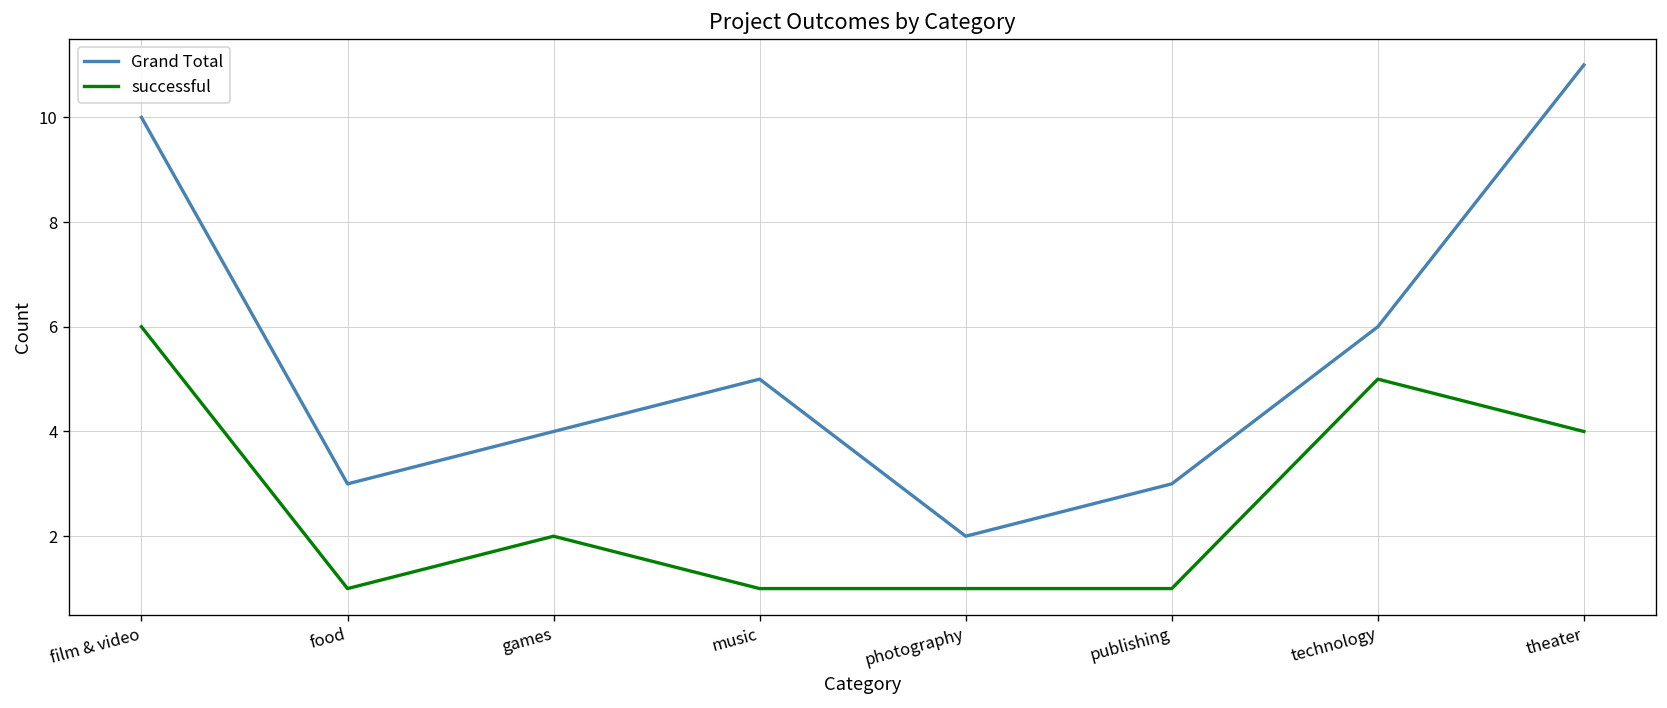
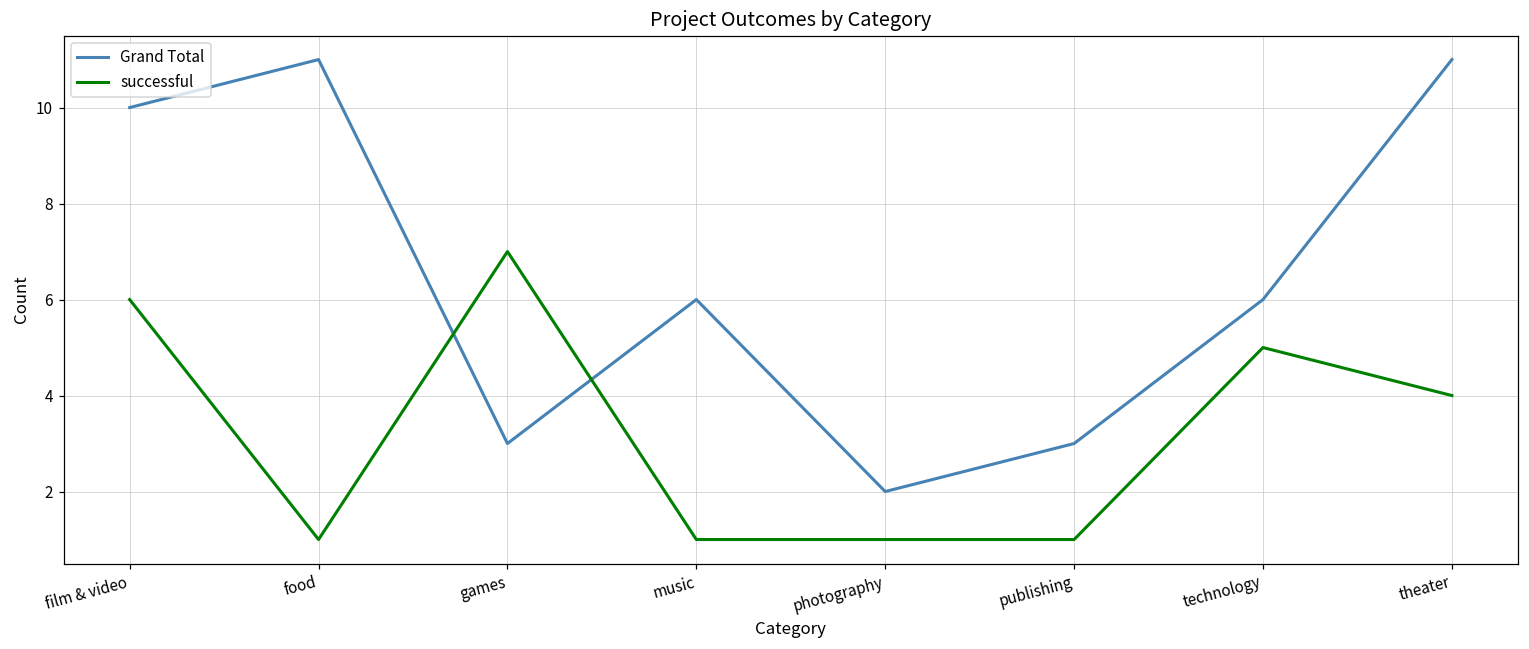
Grand Total, food: 3 -> 11
Grand Total, games: 4 -> 3
successful, games: 2 -> 7
Grand Total, music: 5 -> 6
